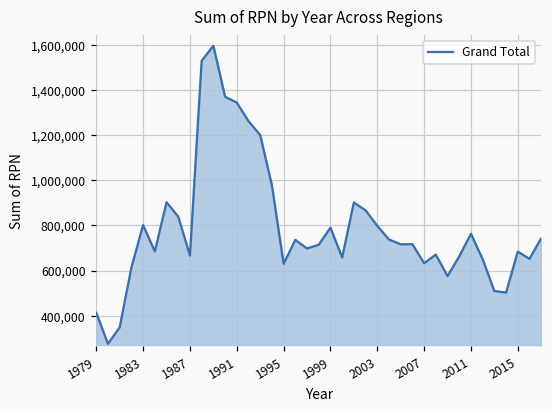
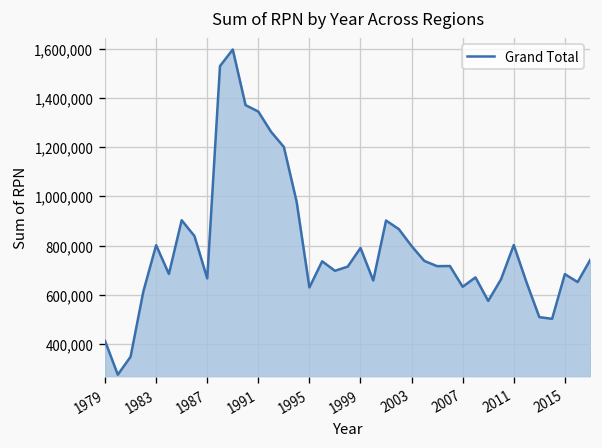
2011: 760,000 -> 800,000
